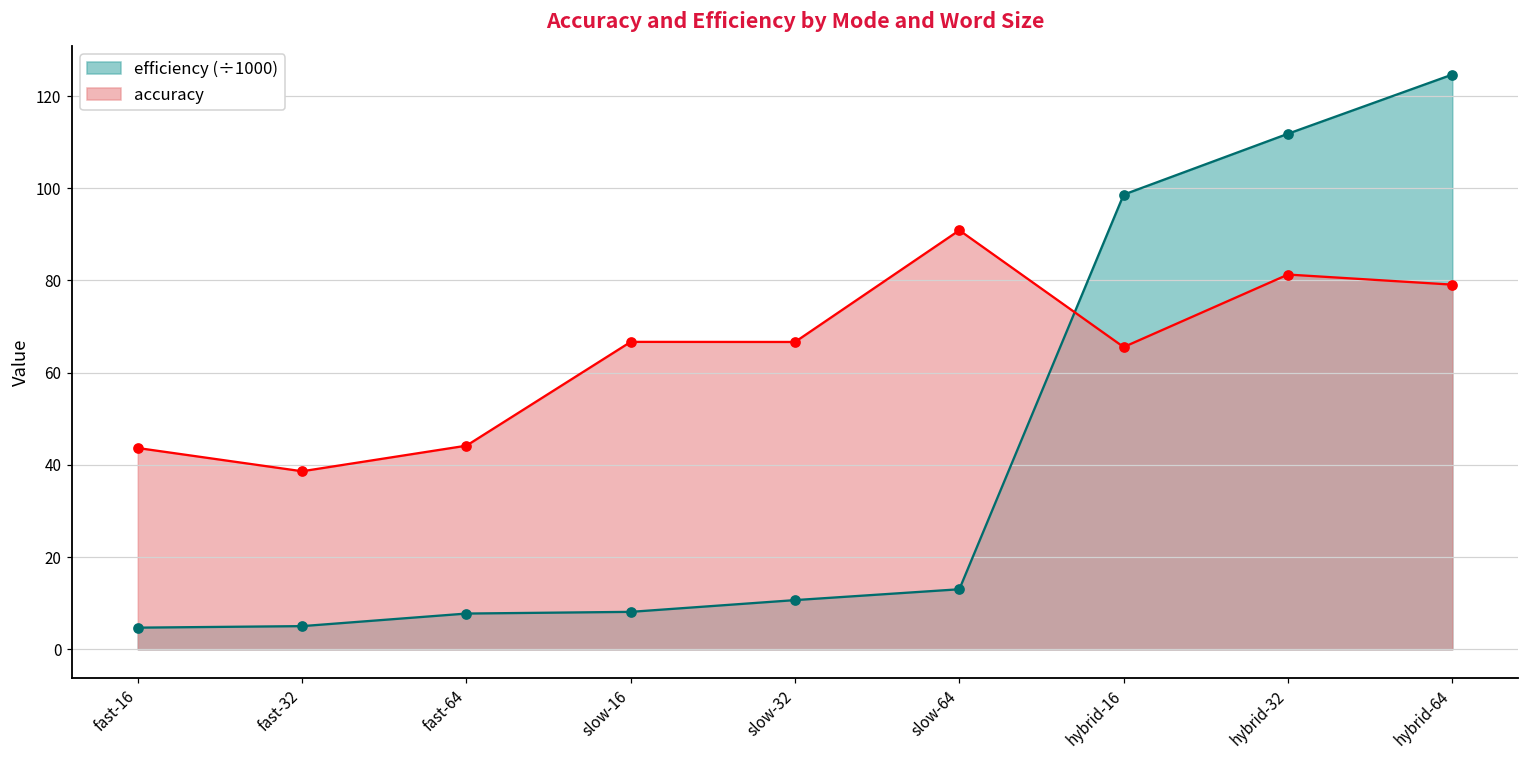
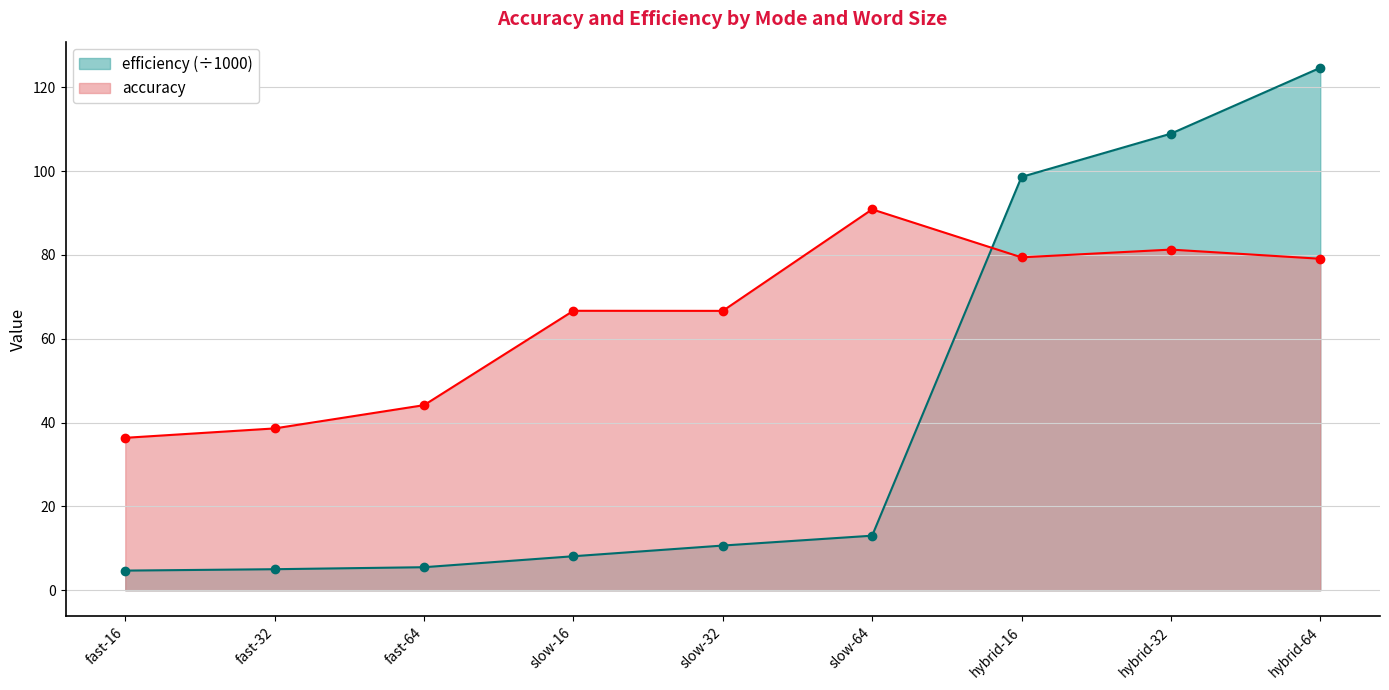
accuracy, fast-16: 44 -> 36
efficiency (÷1000), fast-64: 8 -> 5
accuracy, hybrid-16: 66 -> 79
efficiency (÷1000), hybrid-32: 112 -> 109
